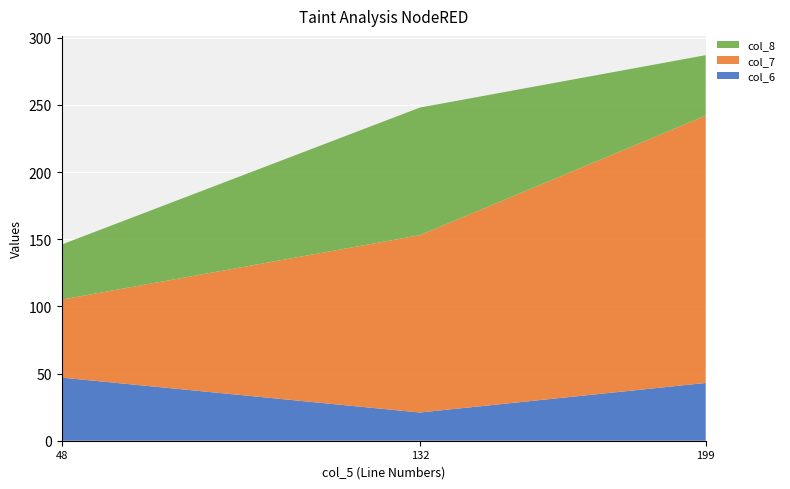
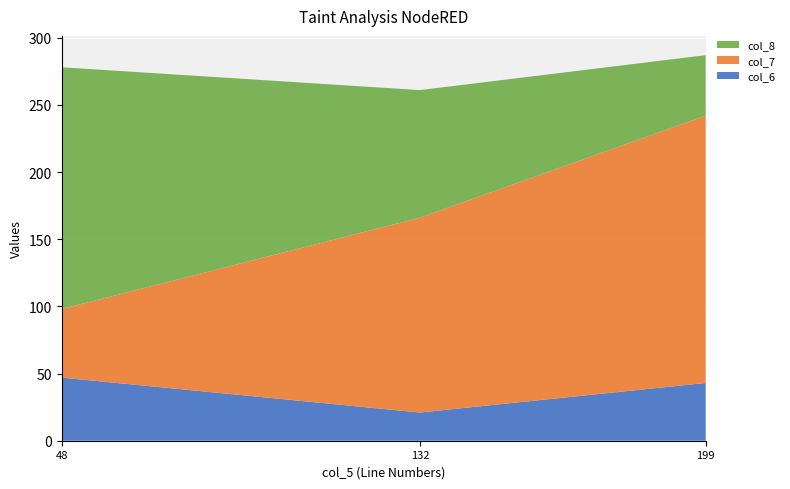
col_7, 48: 58 -> 51
col_8, 48: 41 -> 180
col_7, 132: 132 -> 145
